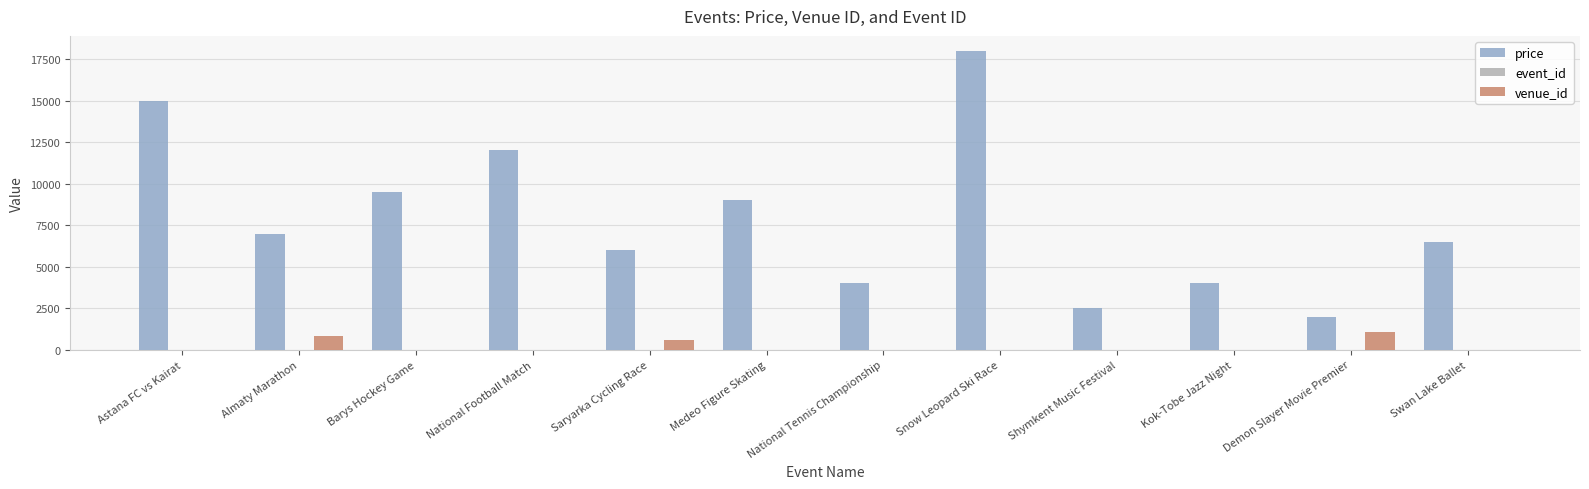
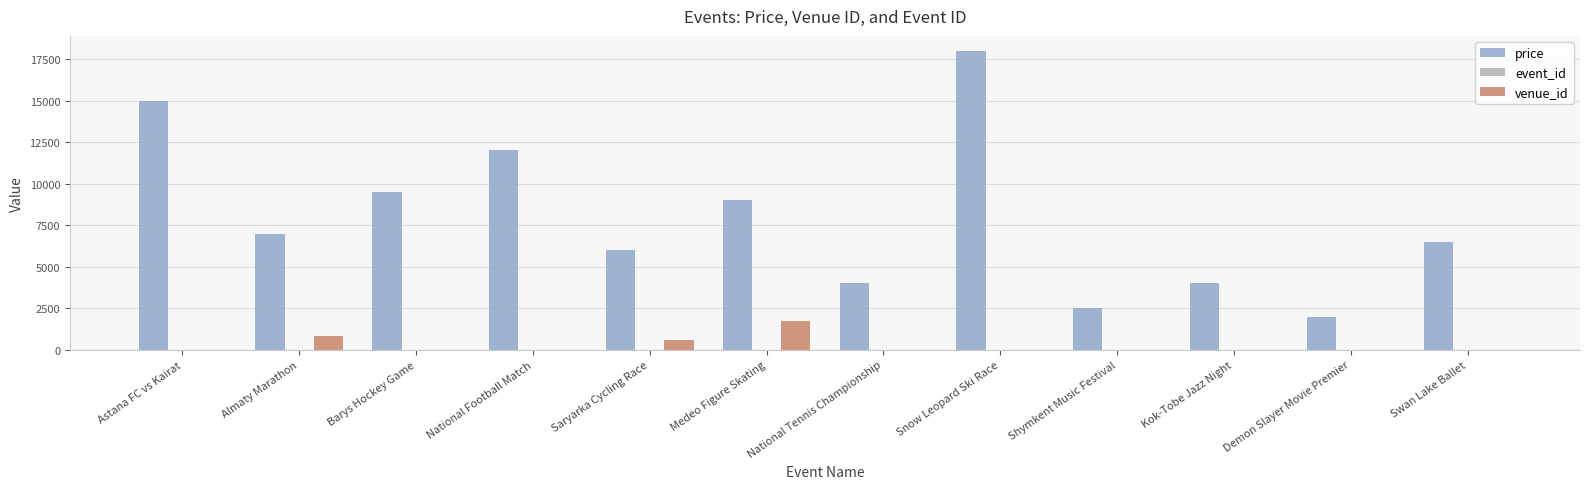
venue_id, Medeo Figure Skating: 0 -> 1700
venue_id, Demon Slayer Movie Premier: 1100 -> 0
